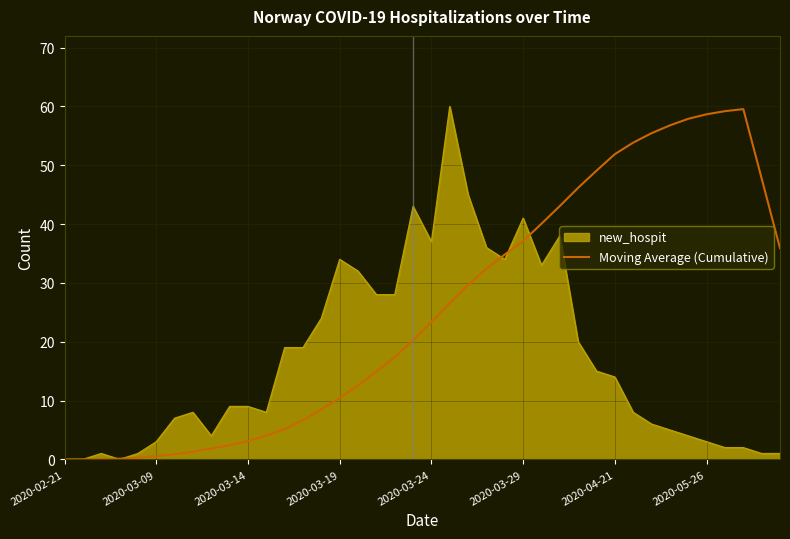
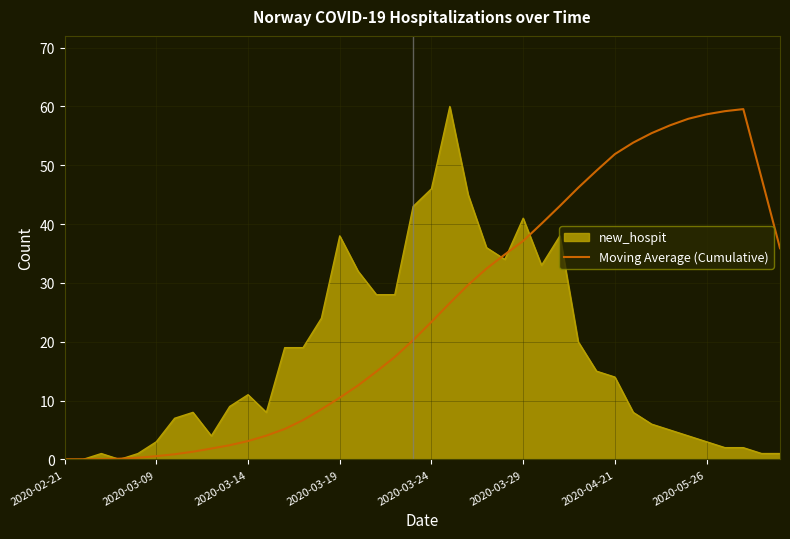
new_hospit, 2020-03-14: 9 -> 11
new_hospit, 2020-03-19: 34 -> 38
new_hospit, 2020-03-24: 37 -> 46
